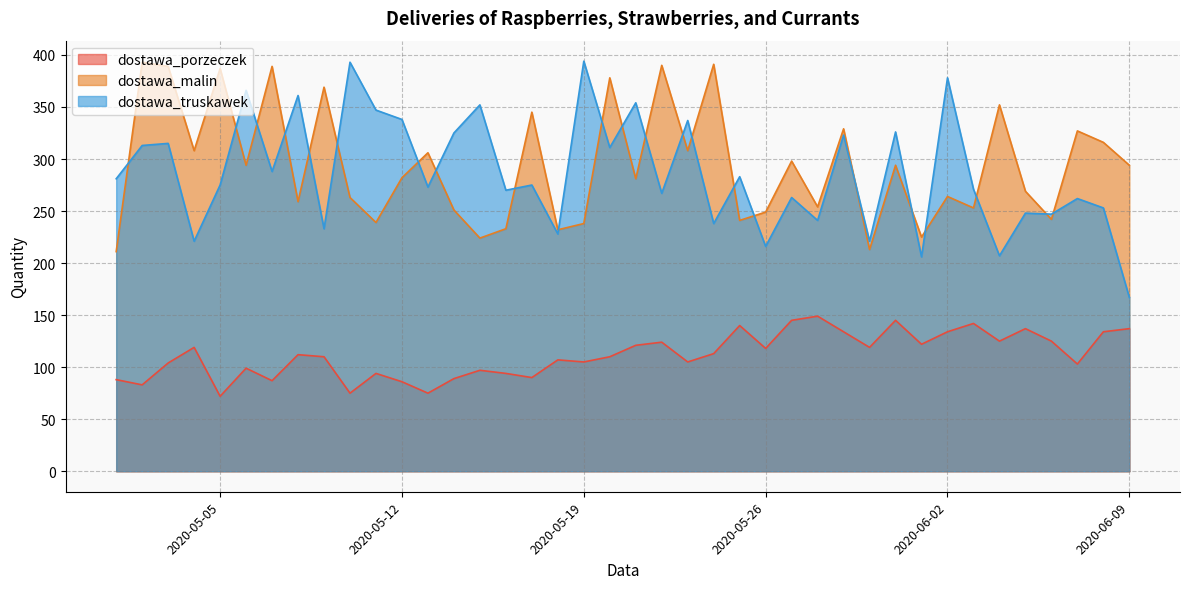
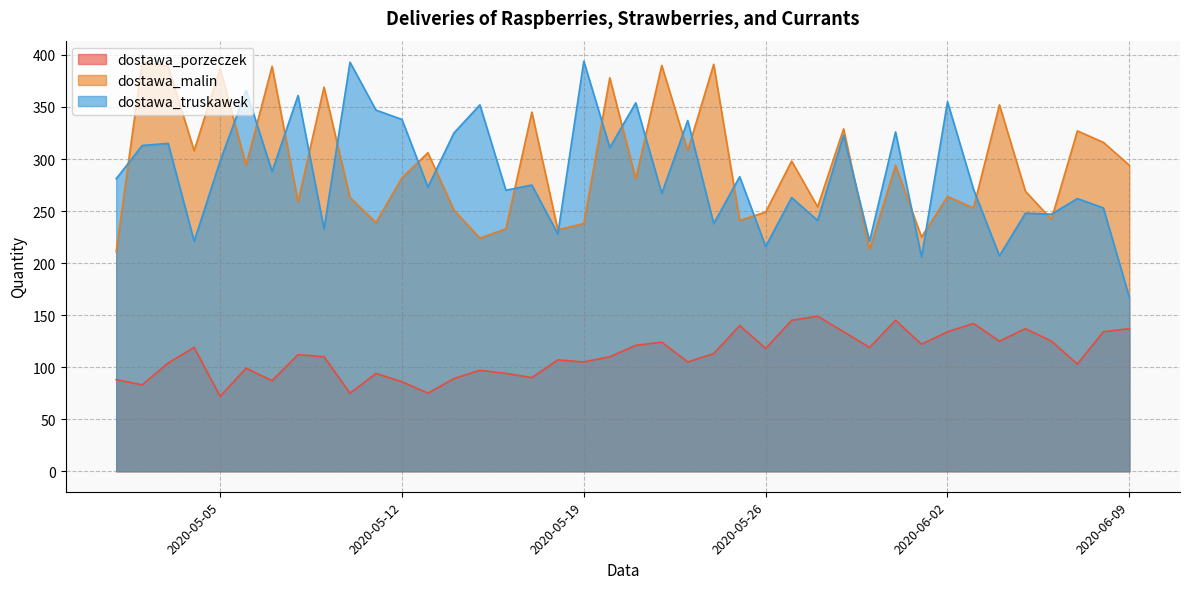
dostawa_truskawek, 2020-05-05: 275 -> 298
dostawa_truskawek, 2020-06-02: 378 -> 355
